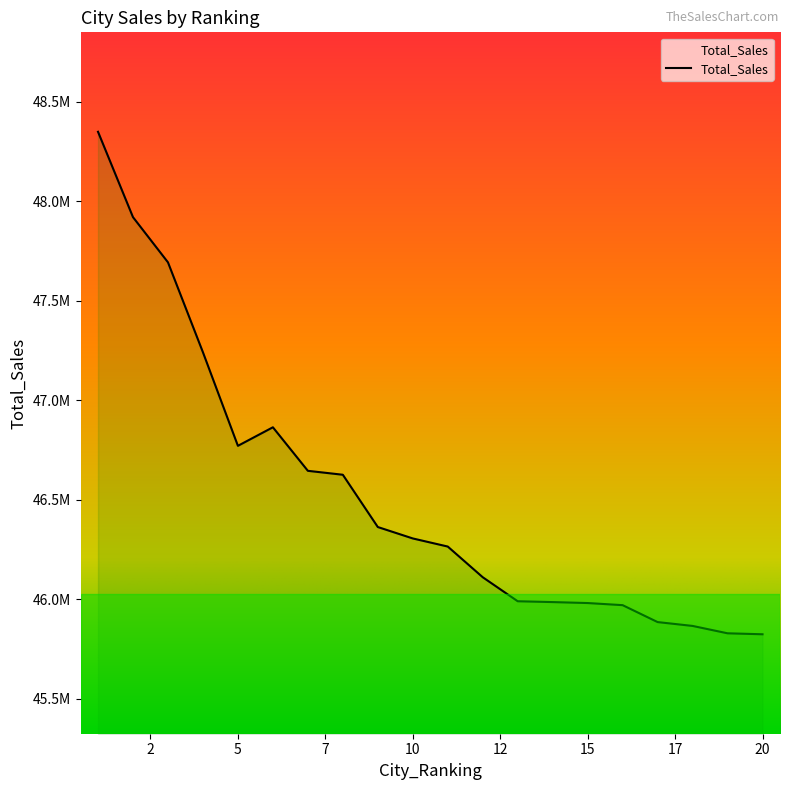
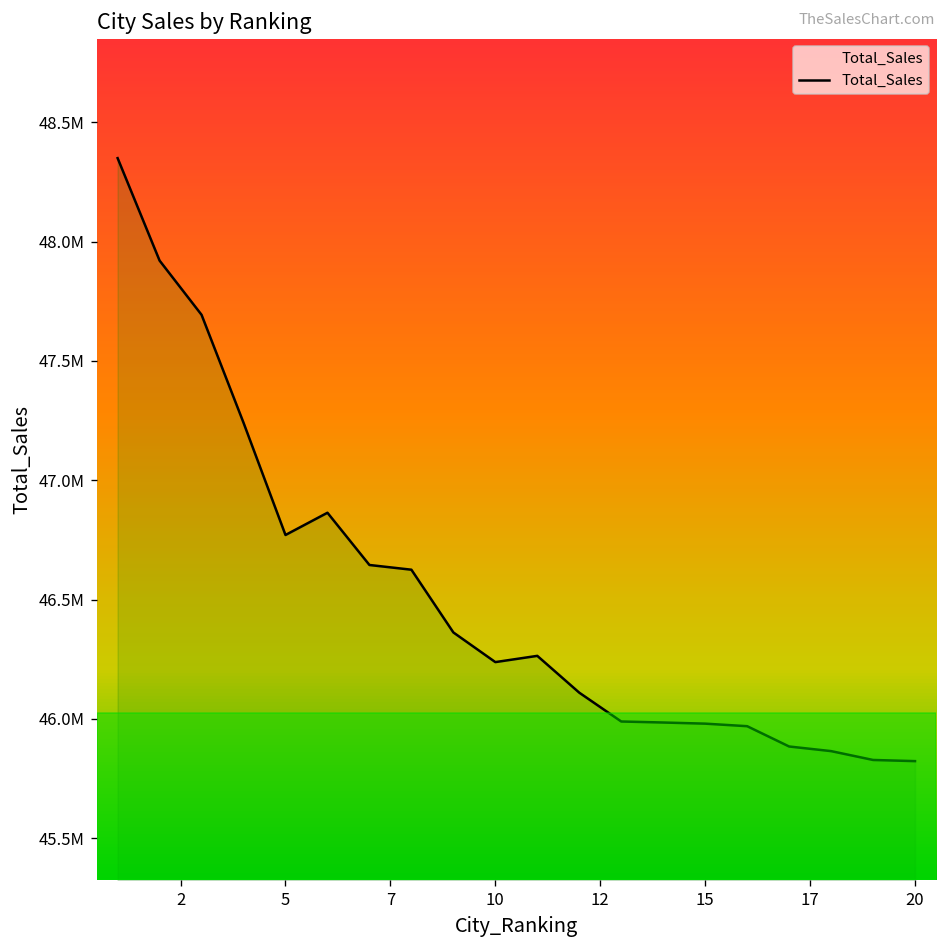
10: 46310000 -> 46240000
